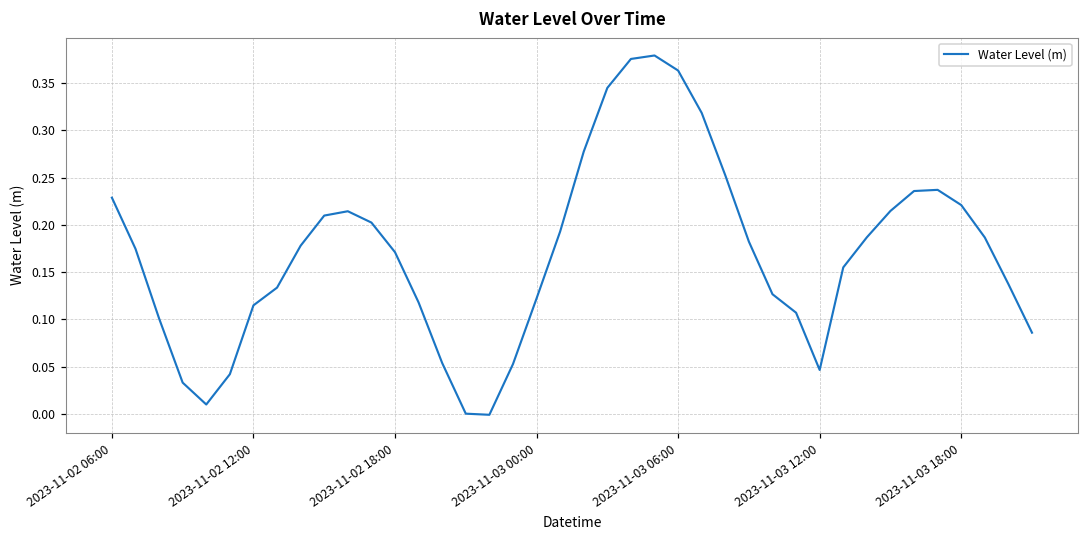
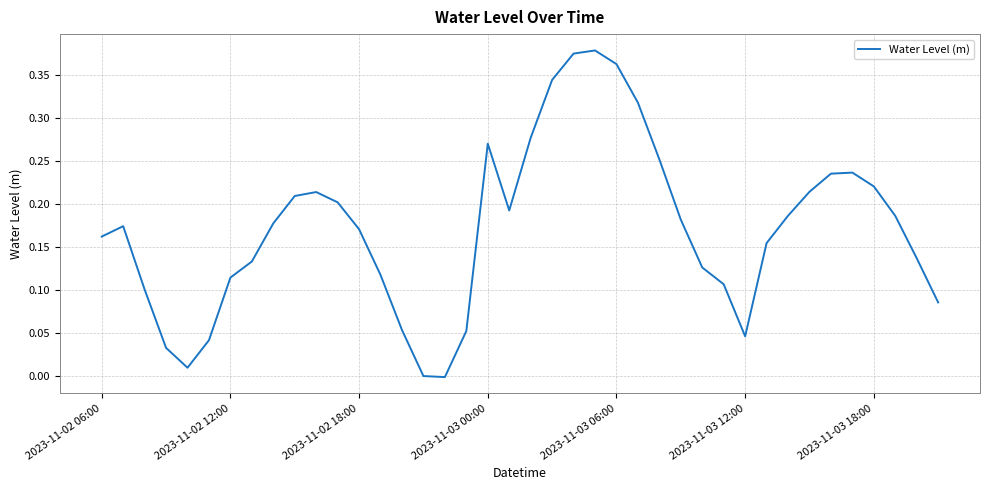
2023-11-02 06:00: 0.23 -> 0.16
2023-11-03 00:00: 0.12 -> 0.27
